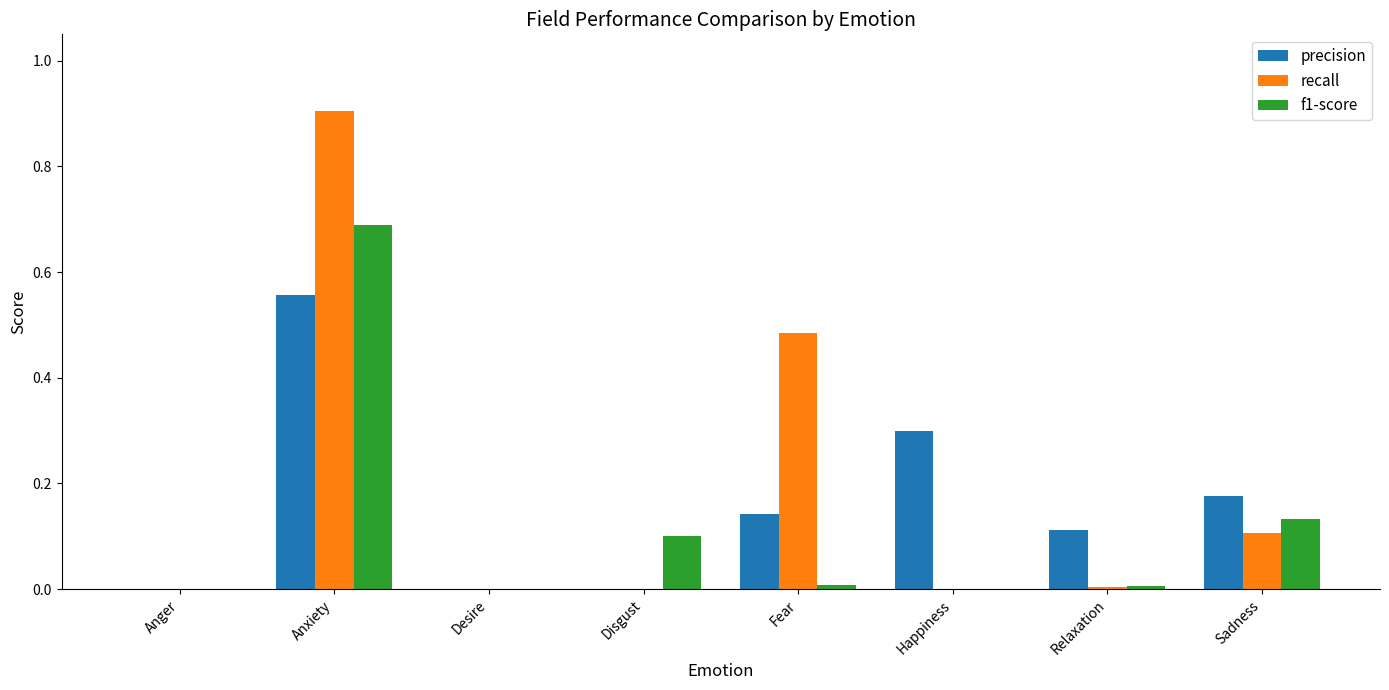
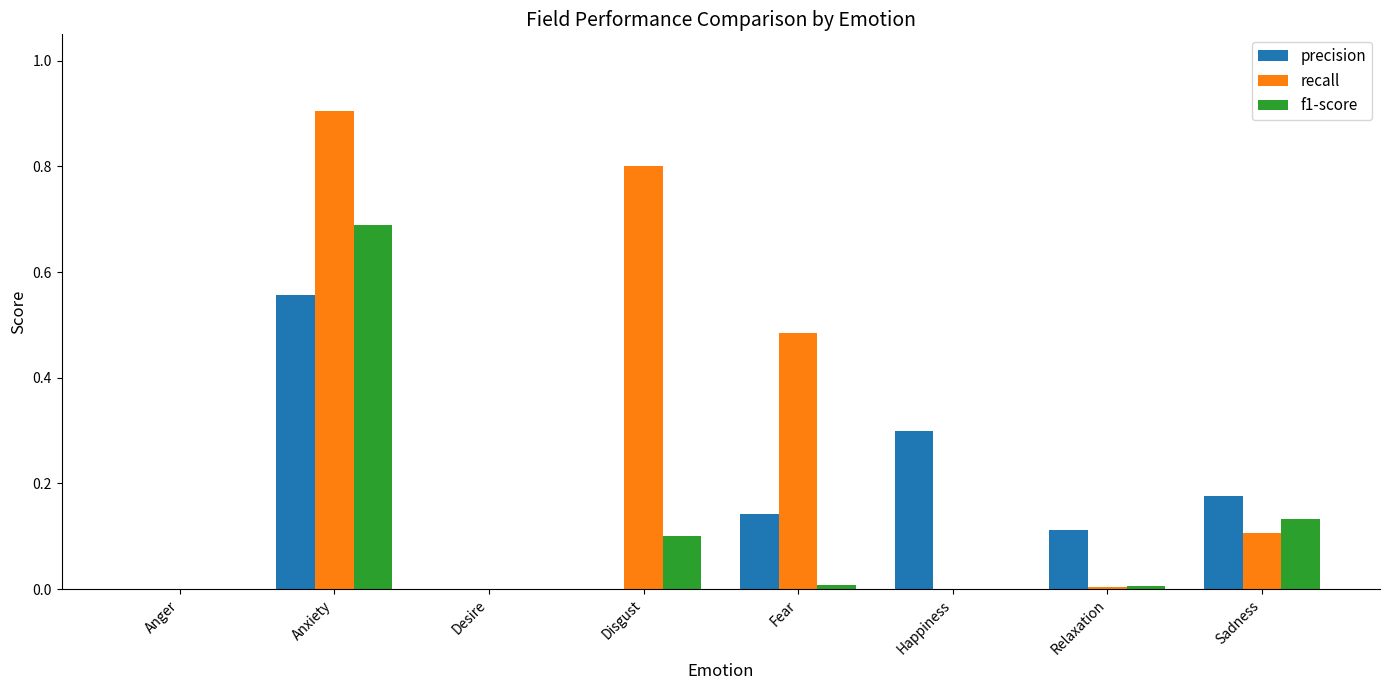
recall, Disgust: 0.0 -> 0.8
